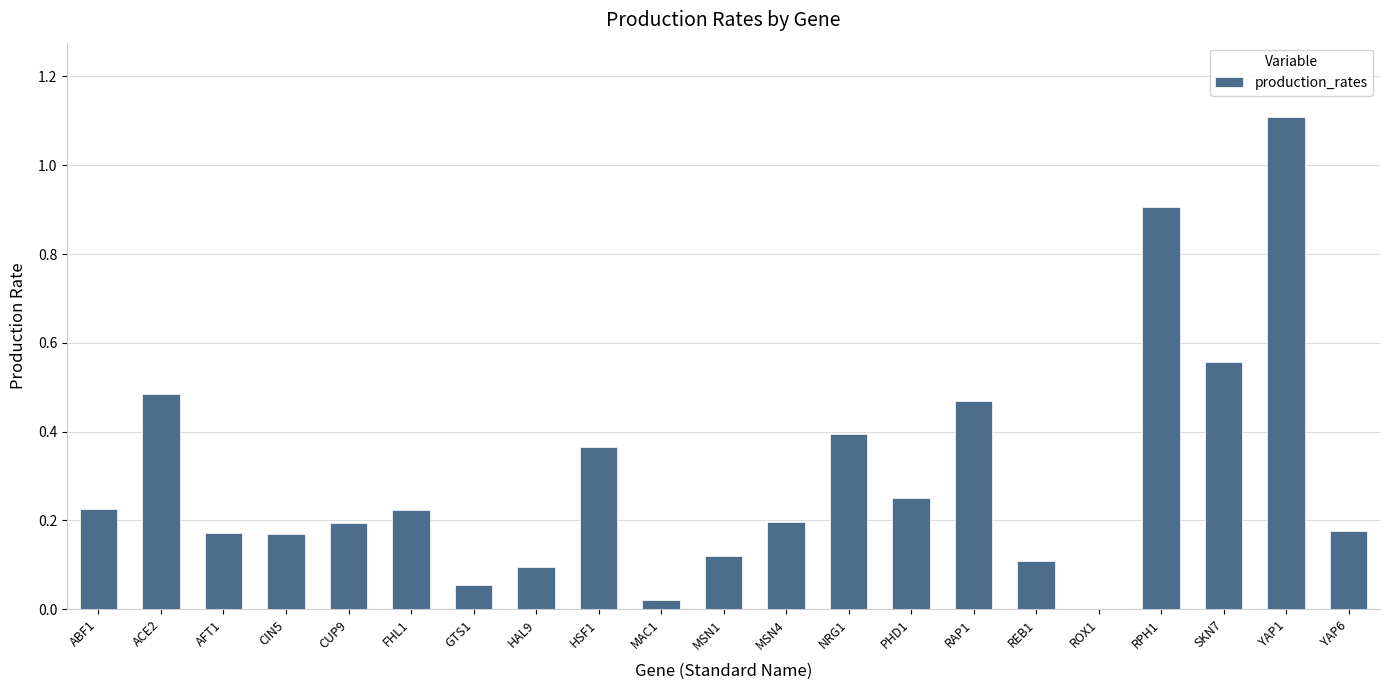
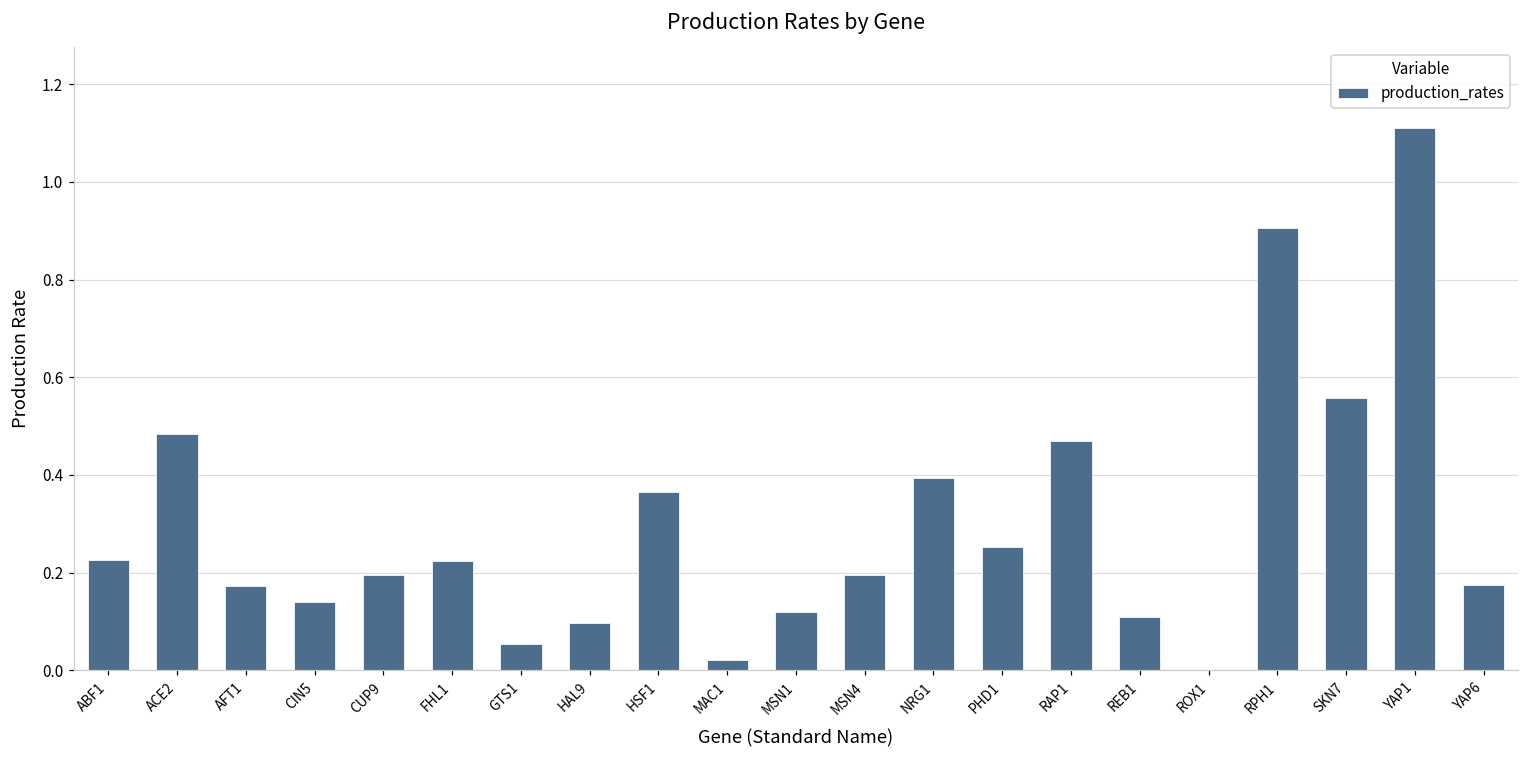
CIN5: 0.17 -> 0.14
